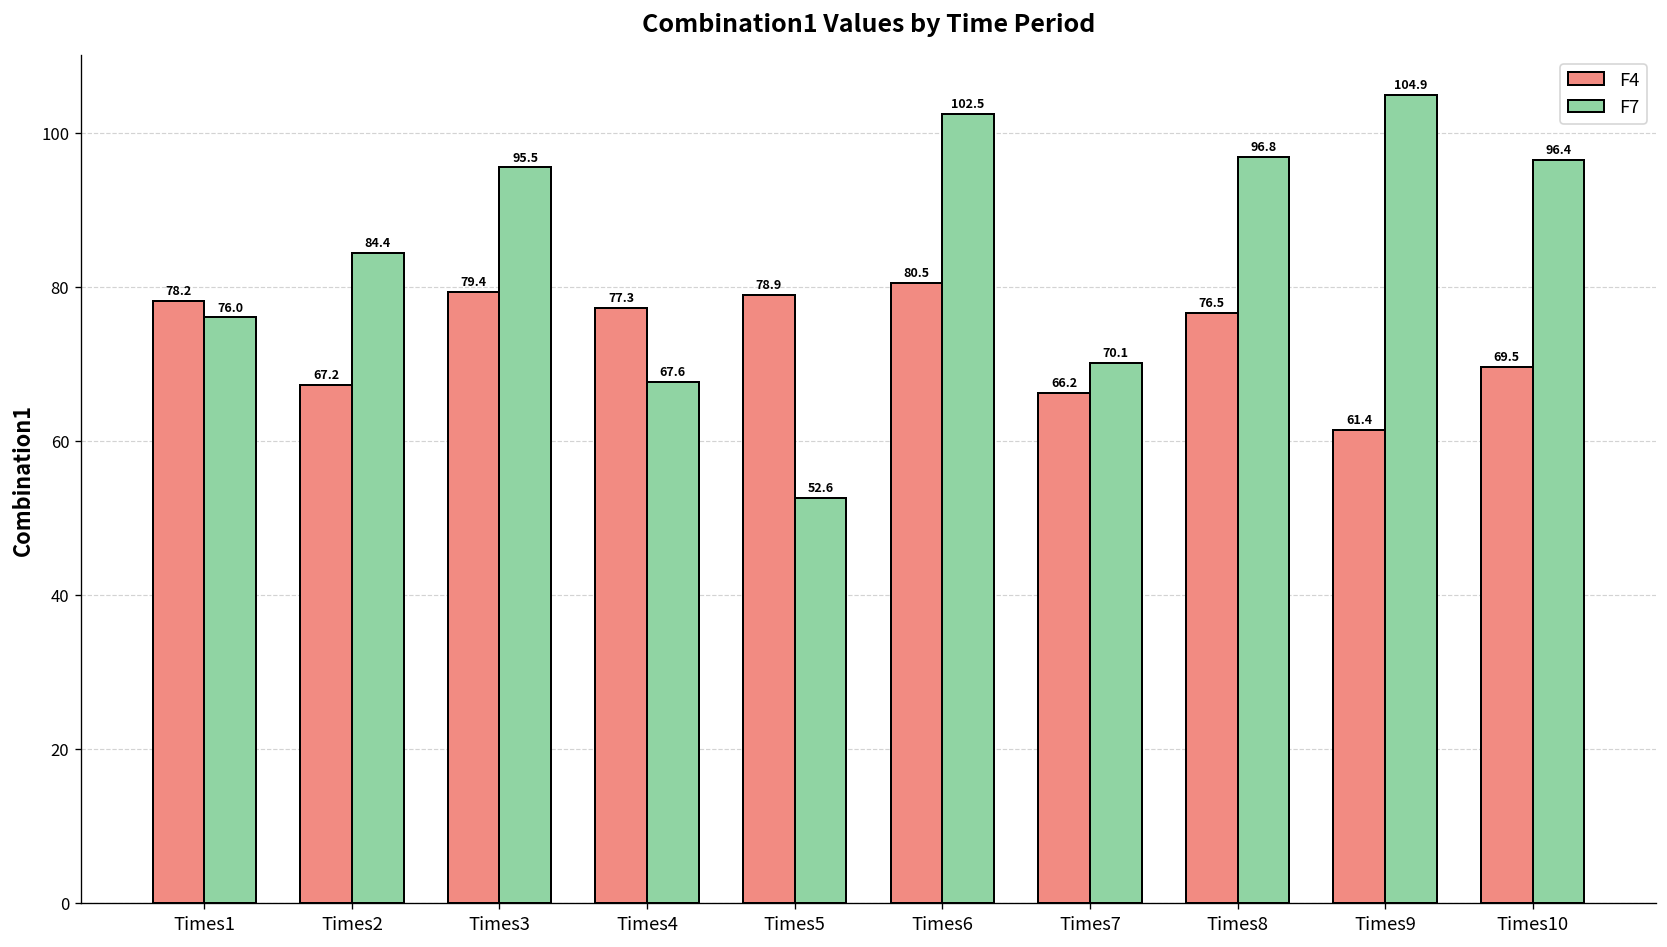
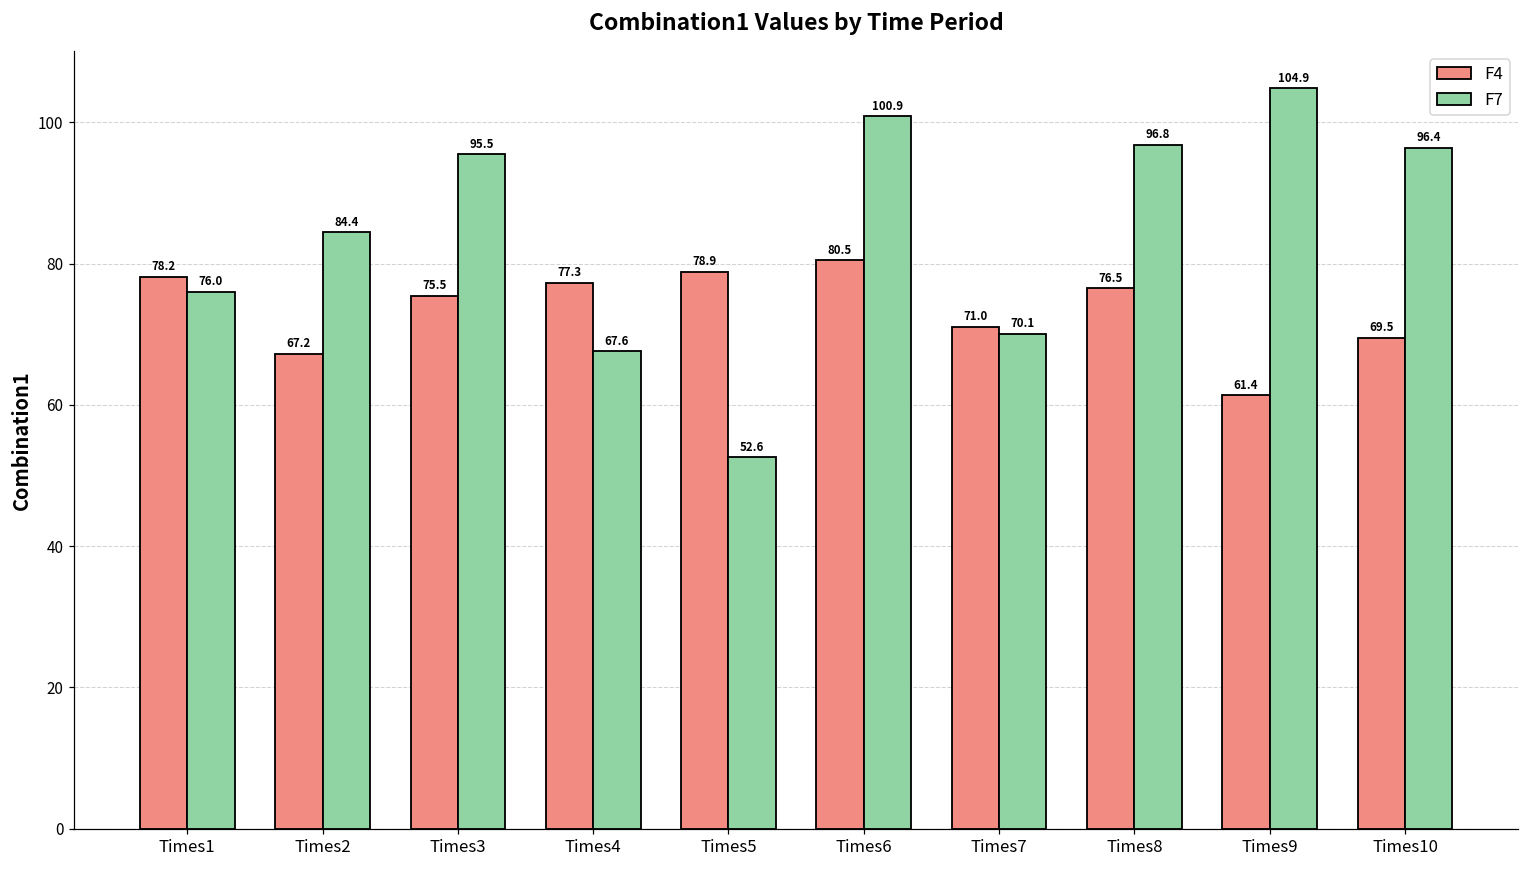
F4, Times3: 79.4 -> 75.5
F7, Times6: 102.5 -> 100.9
F4, Times7: 66.2 -> 71.0
